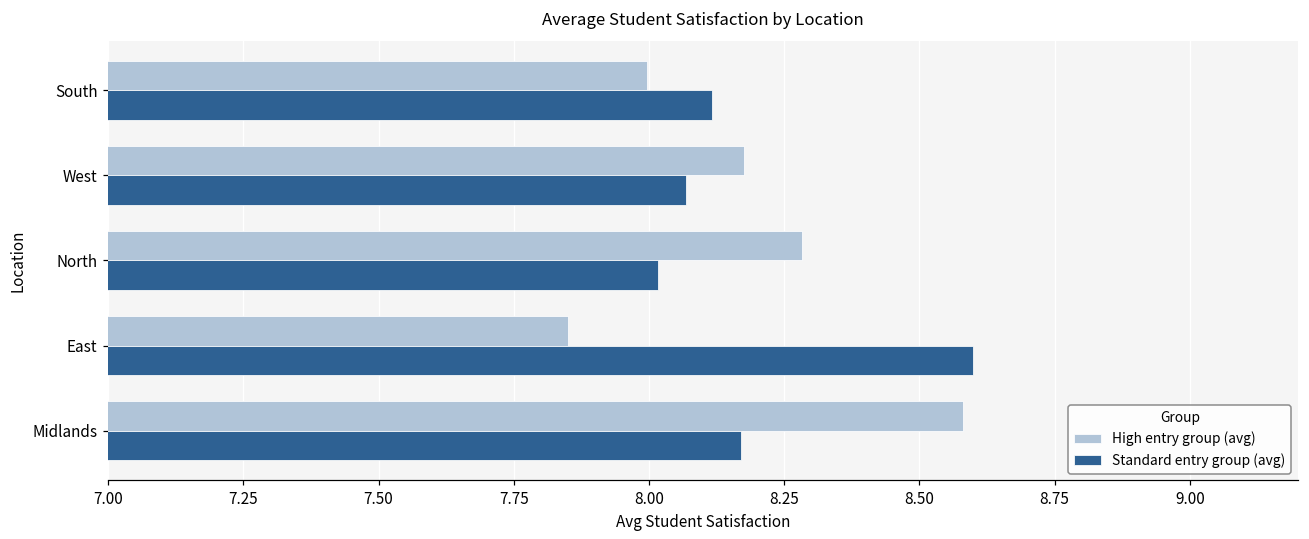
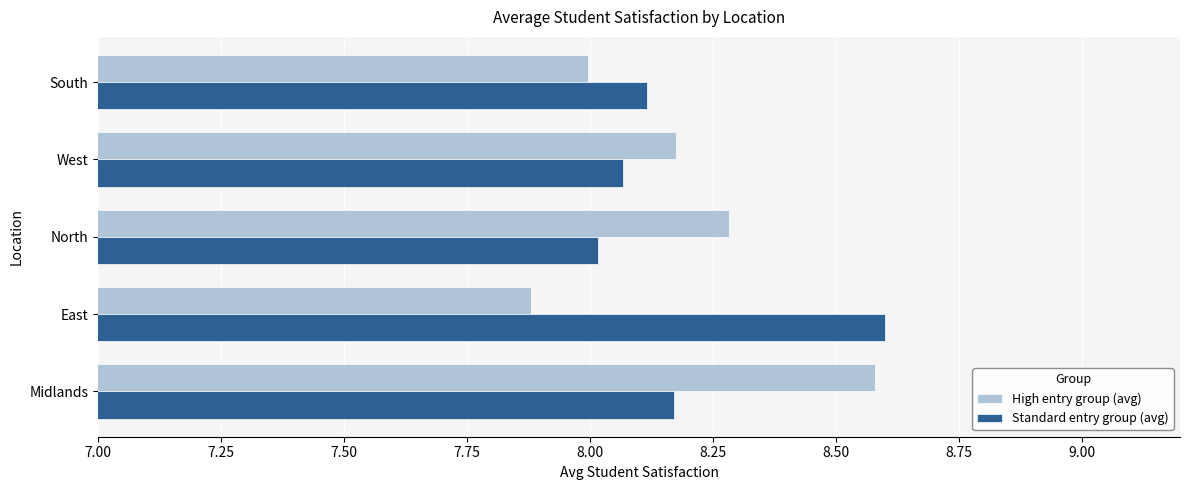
High entry group (avg), East: 7.85 -> 7.88
